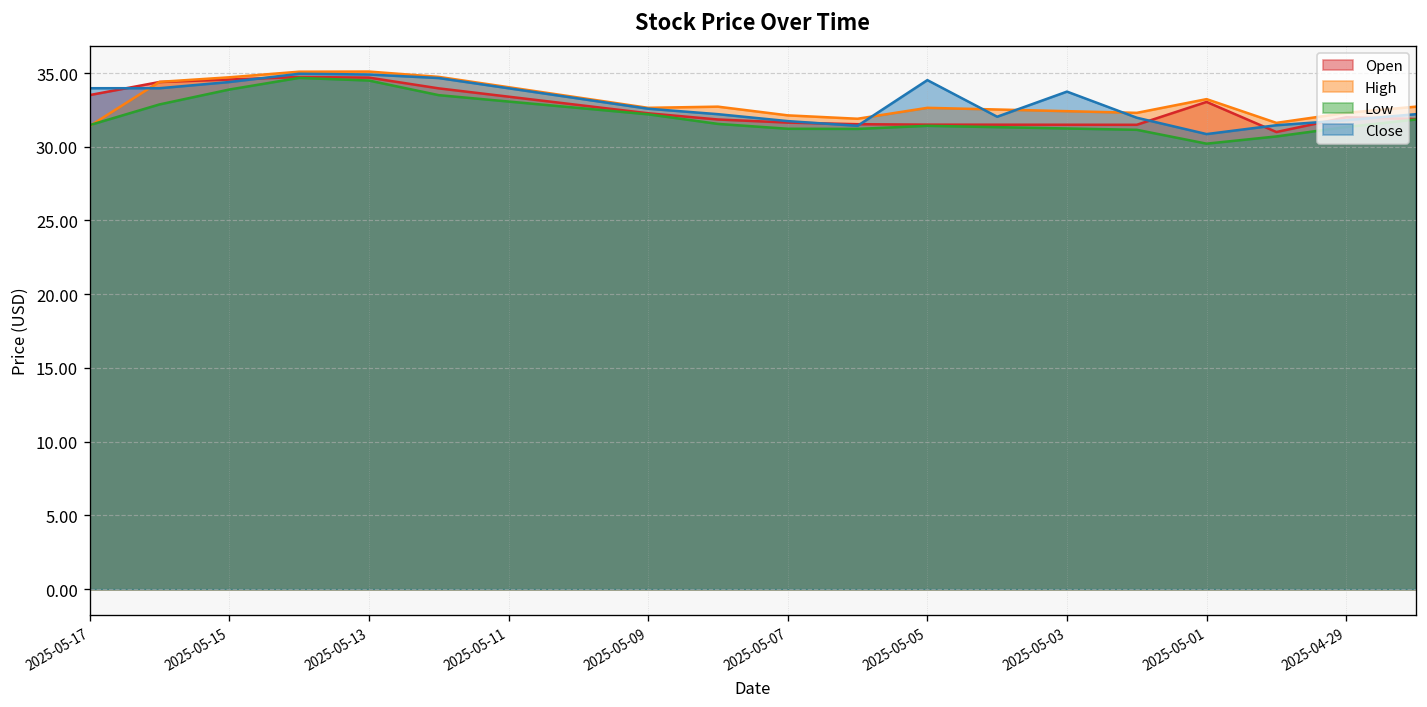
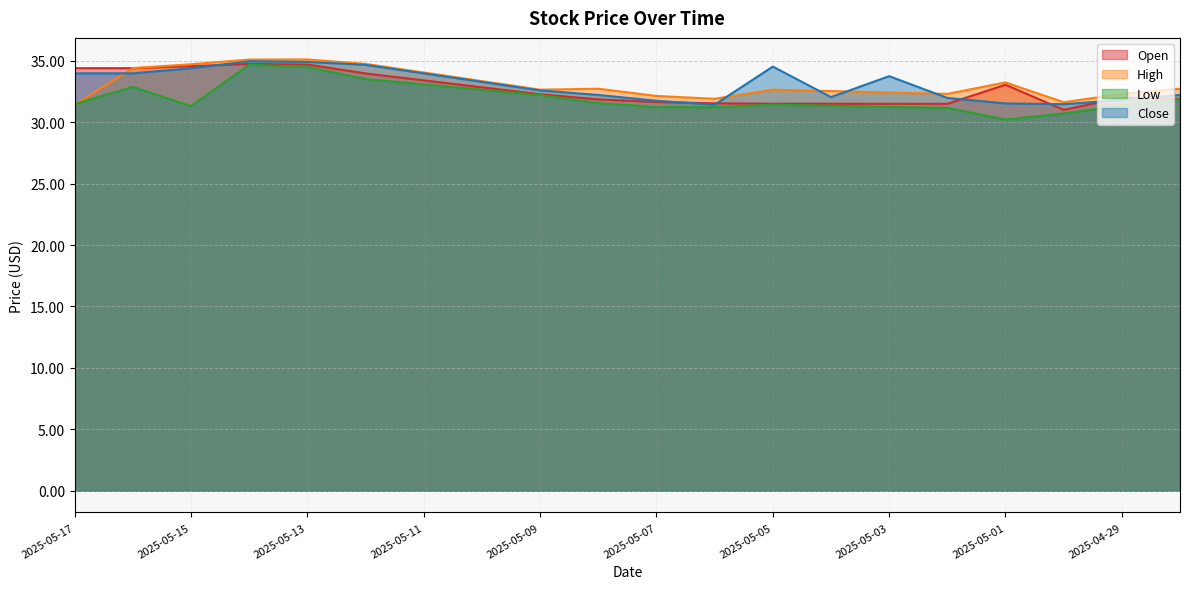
Open, 2025-05-17: 33.5 -> 34.4
Low, 2025-05-15: 33.9 -> 31.3
Close, 2025-05-01: 30.9 -> 31.5
